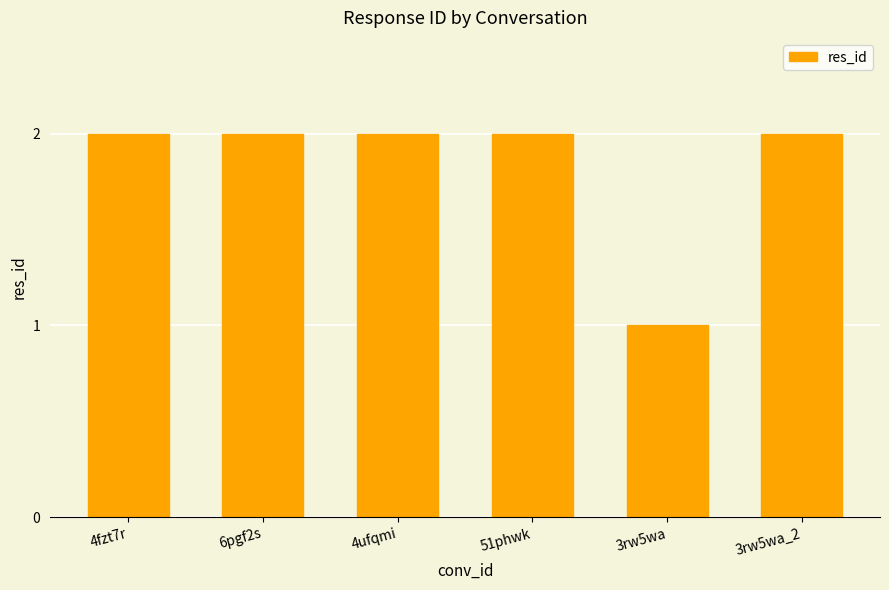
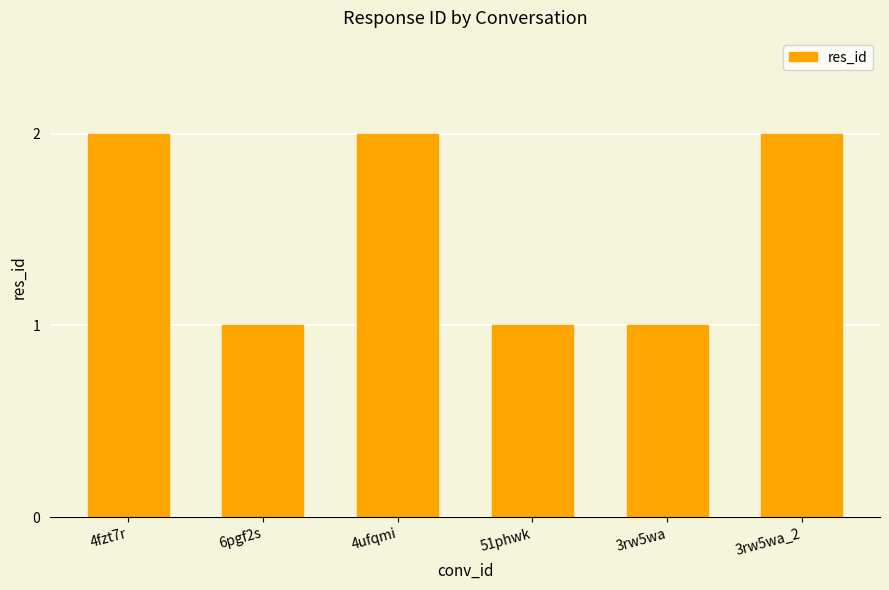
6pgf2s: 2 -> 1
51phwk: 2 -> 1
